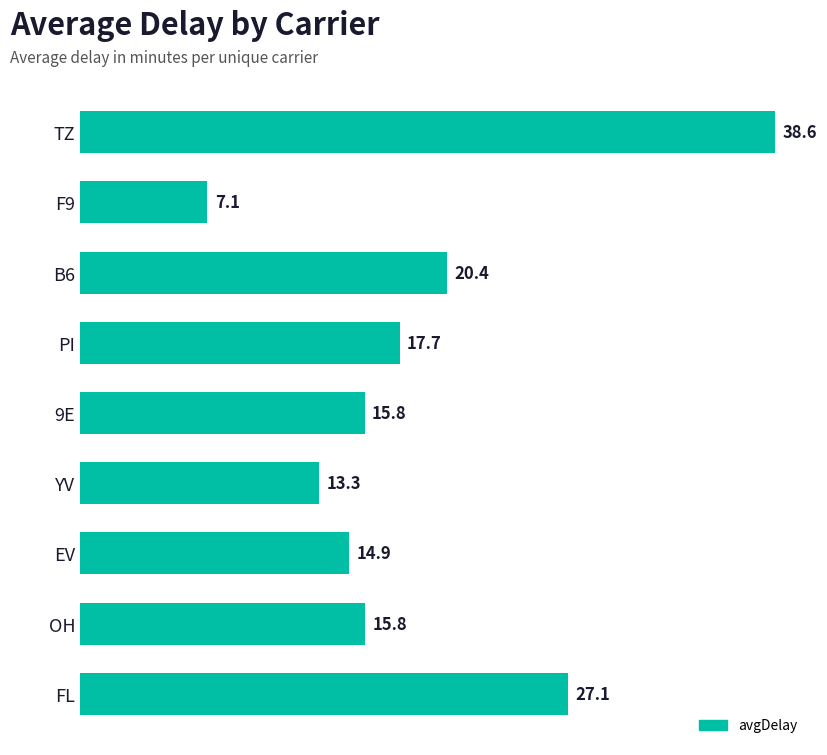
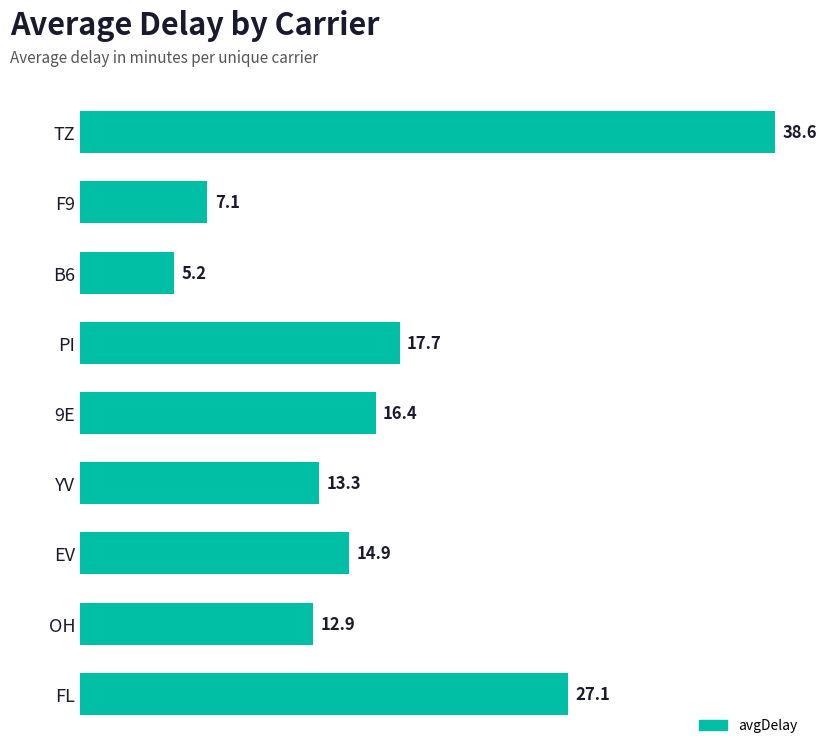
B6: 20.4 -> 5.2
9E: 15.8 -> 16.4
OH: 15.8 -> 12.9
